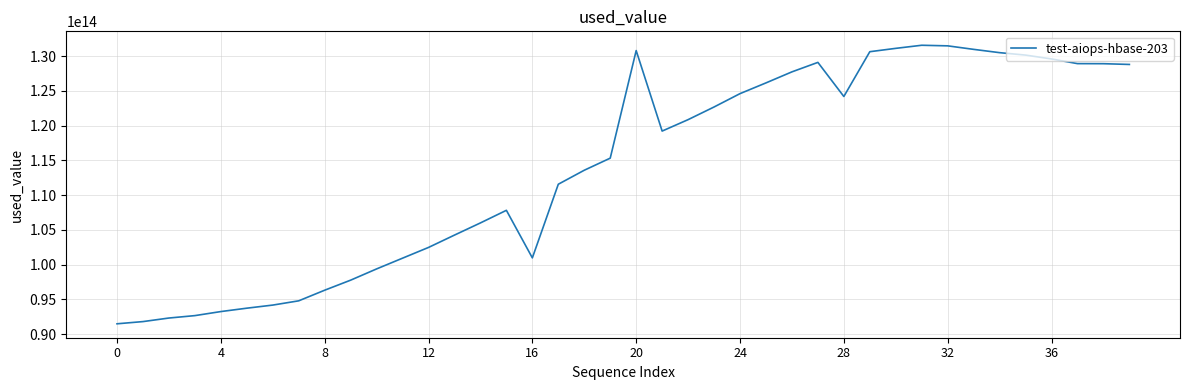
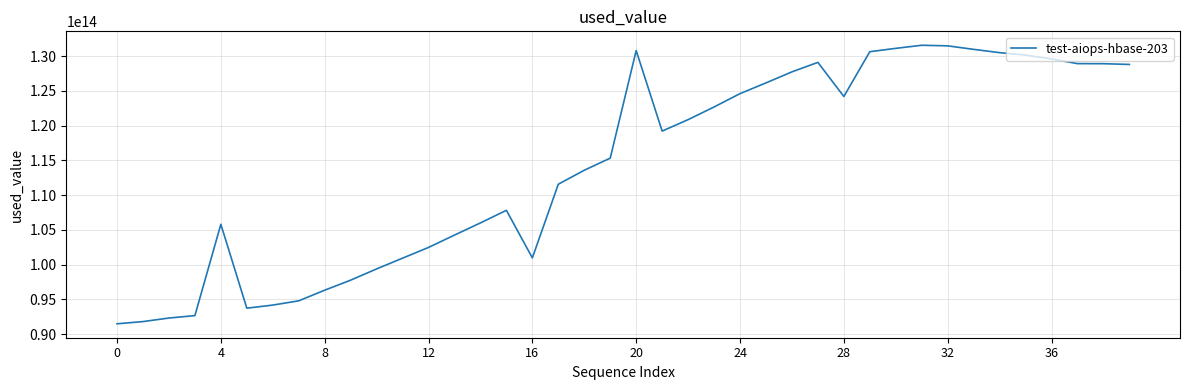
4: 93000000000000 -> 106000000000000
